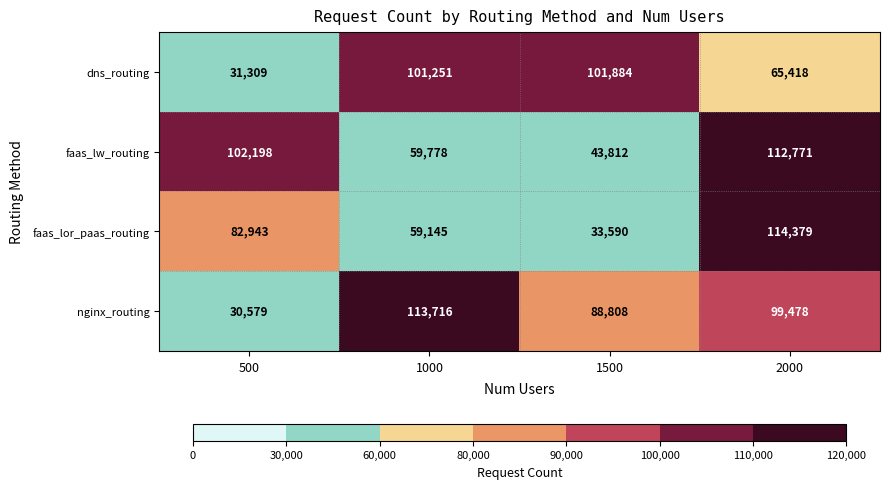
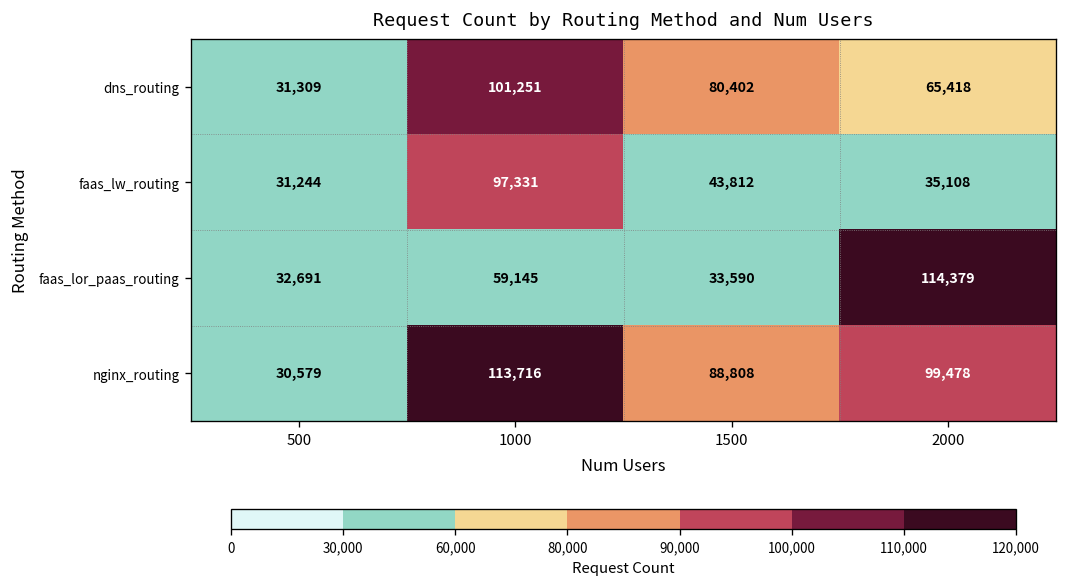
dns_routing, 1500: 101,884 -> 80,402
faas_lw_routing, 500: 102,198 -> 31,244
faas_lw_routing, 1000: 59,778 -> 97,331
faas_lw_routing, 2000: 112,771 -> 35,108
faas_lor_paas_routing, 500: 82,943 -> 32,691
